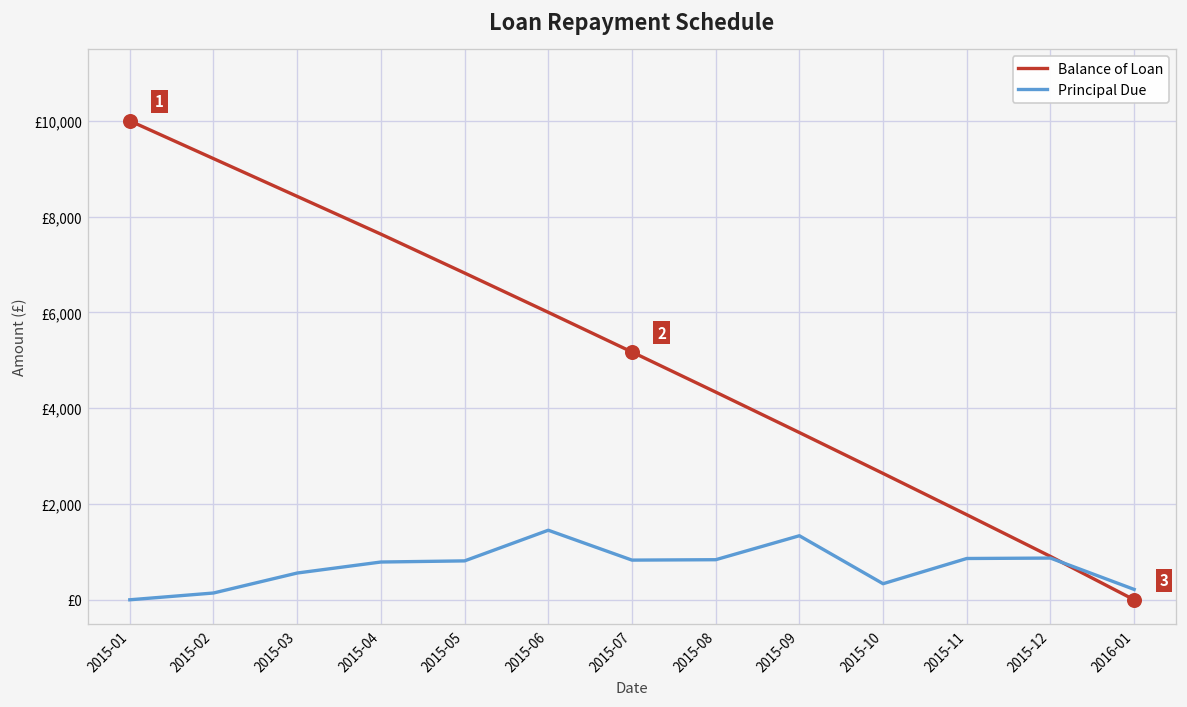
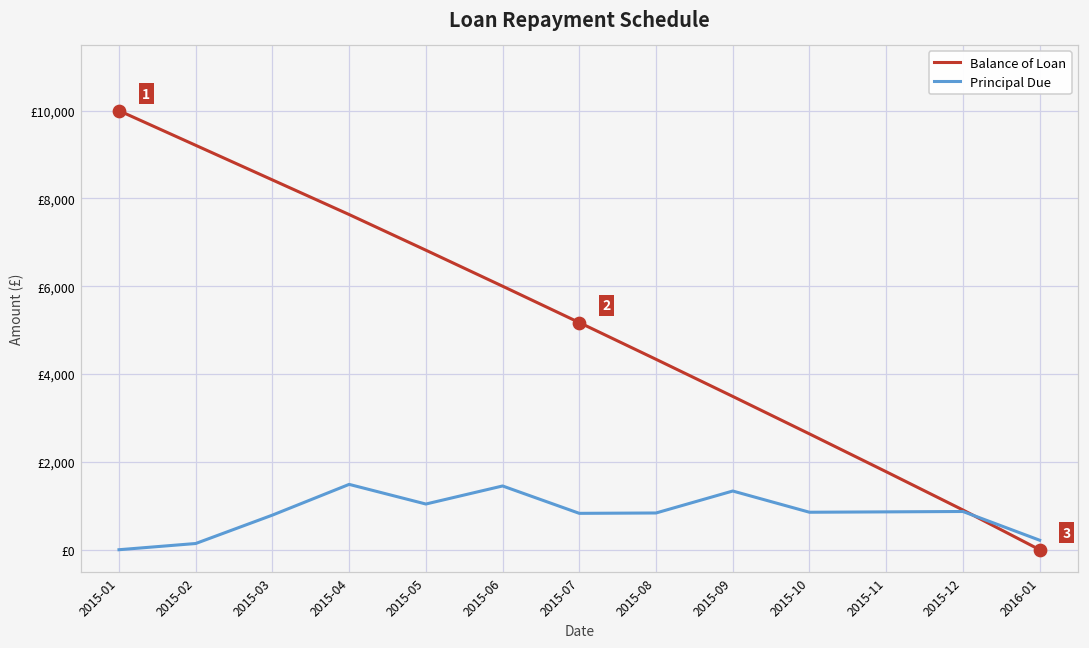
Principal Due, 2015-03: £600 -> £800
Principal Due, 2015-04: £800 -> £1,500
Principal Due, 2015-05: £800 -> £1,000
Principal Due, 2015-10: £300 -> £900
